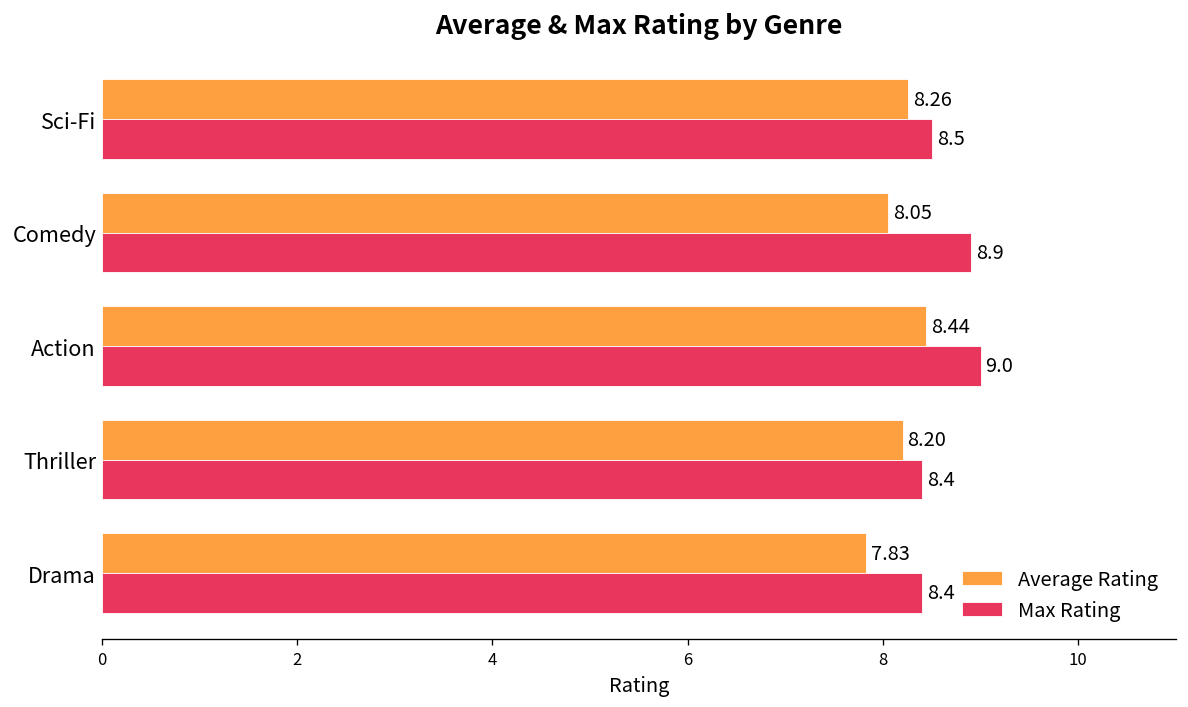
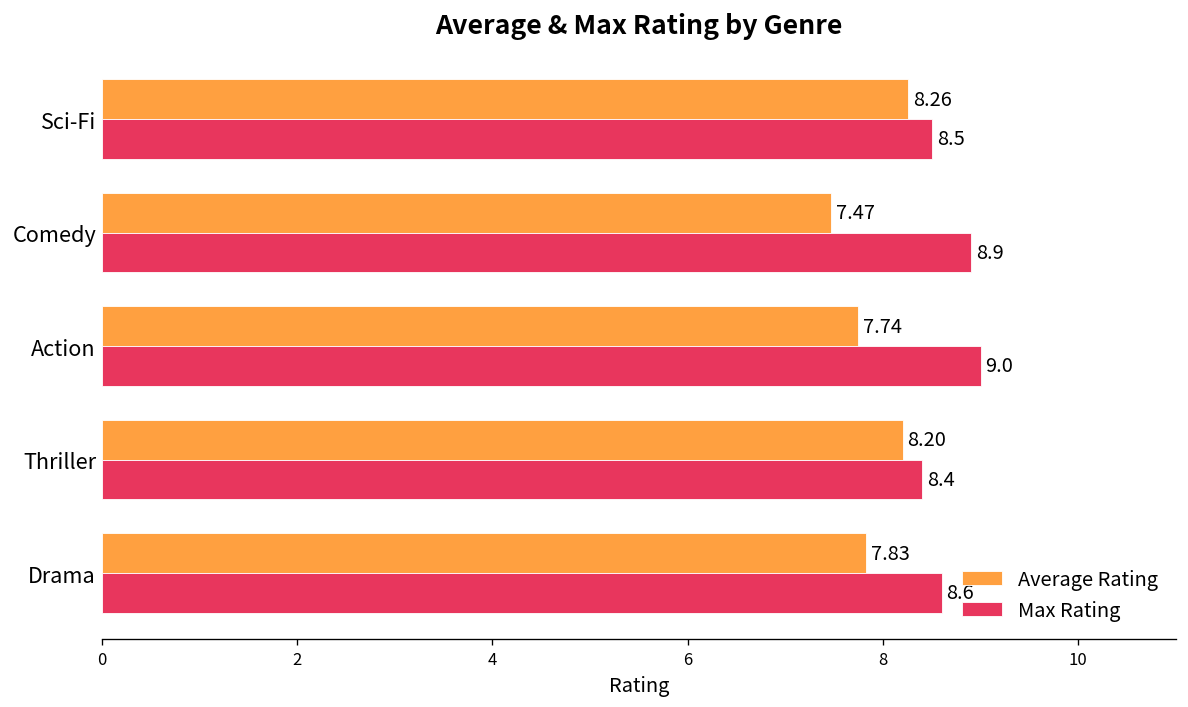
Average Rating, Comedy: 8.05 -> 7.47
Average Rating, Action: 8.44 -> 7.74
Max Rating, Drama: 8.4 -> 8.6
